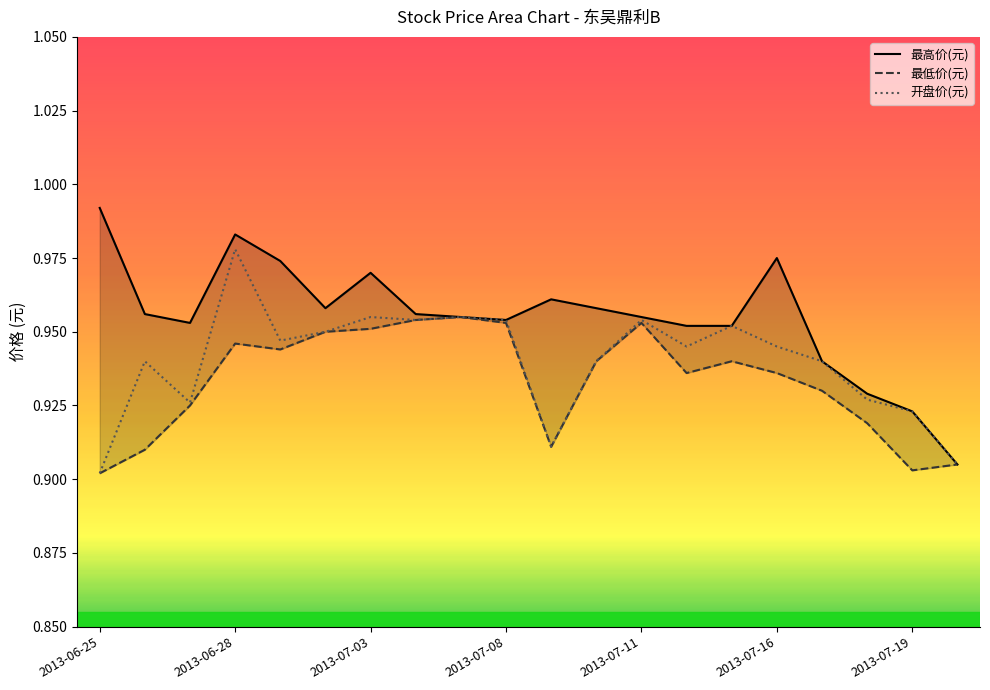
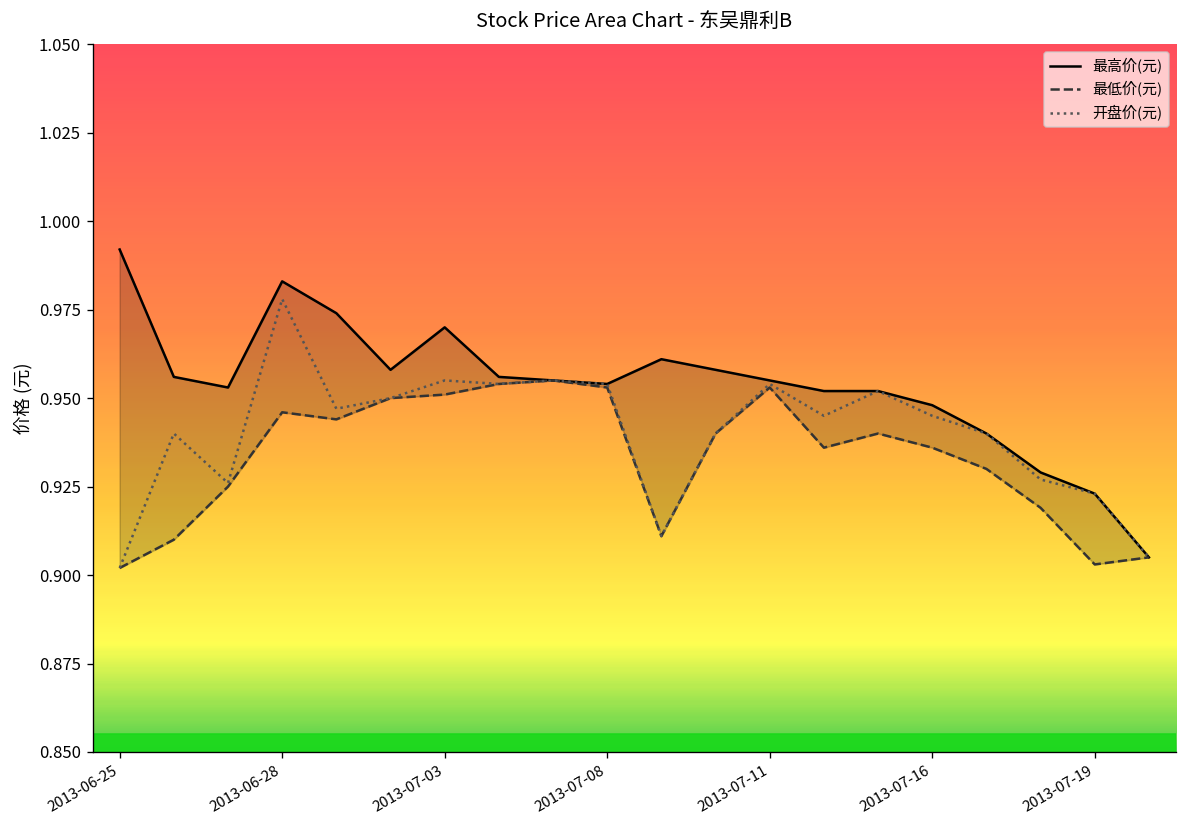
最高价(元), 2013-07-16: 0.975 -> 0.948
